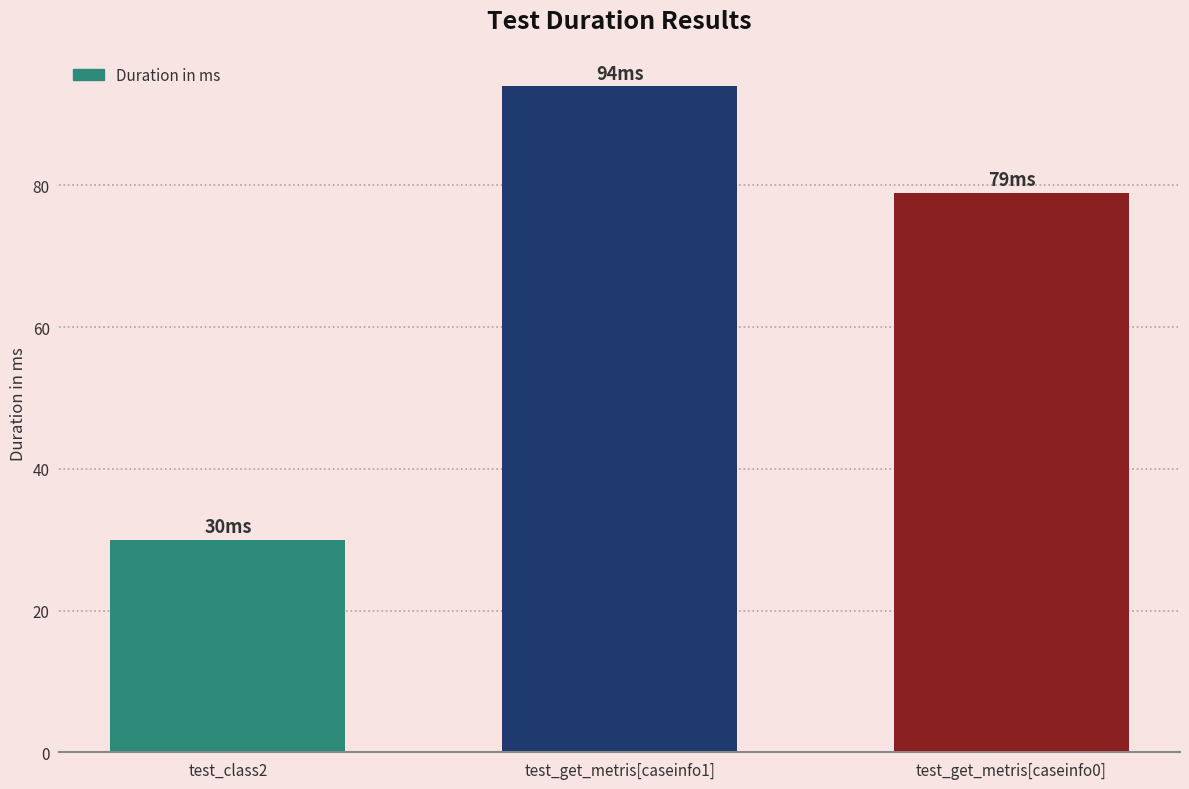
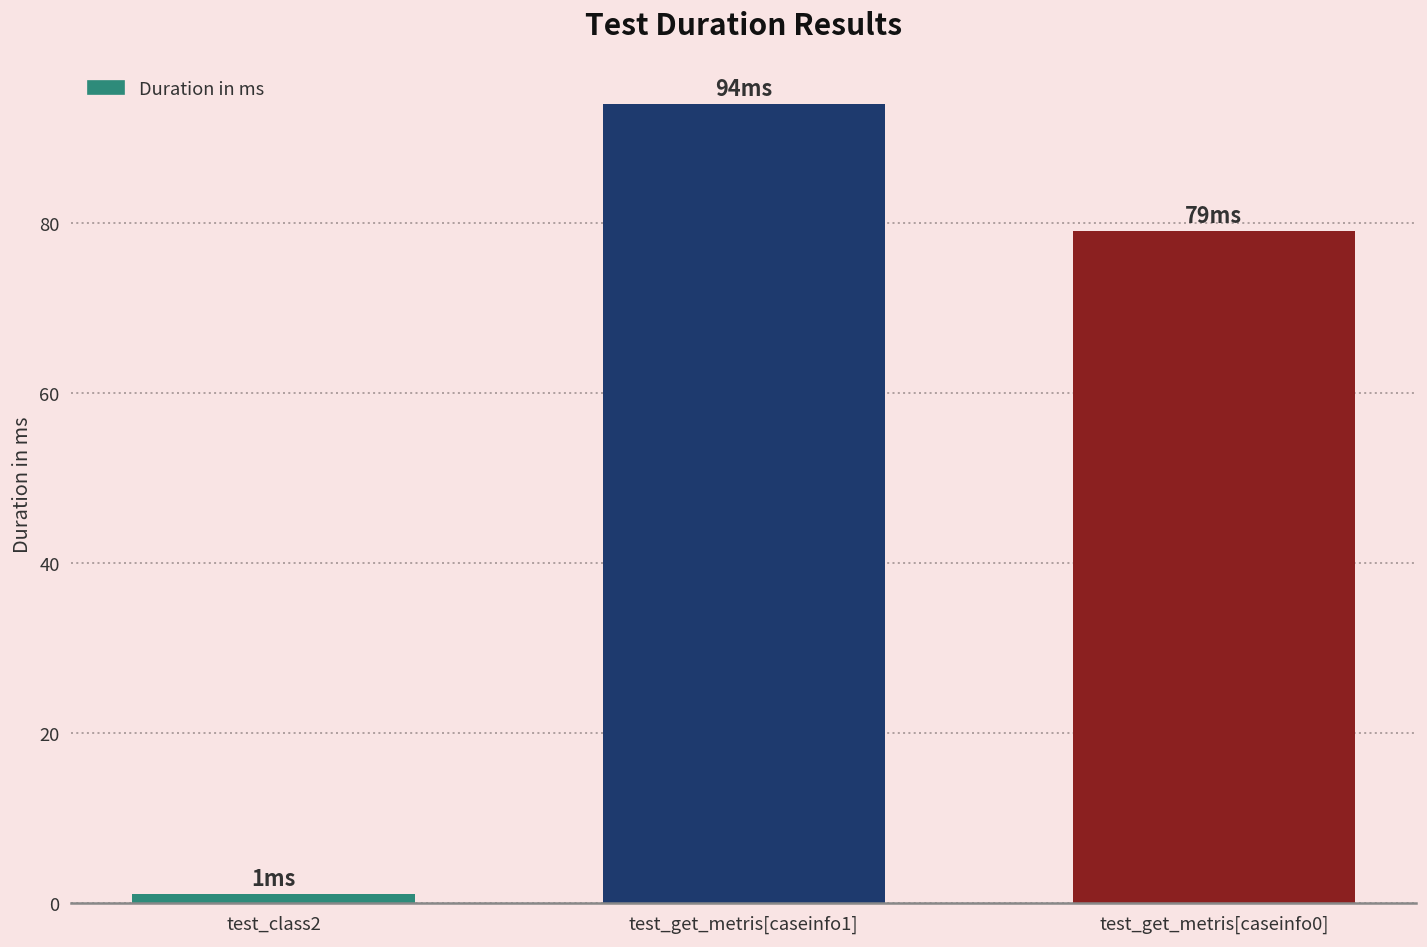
test_class2: 30 -> 1
